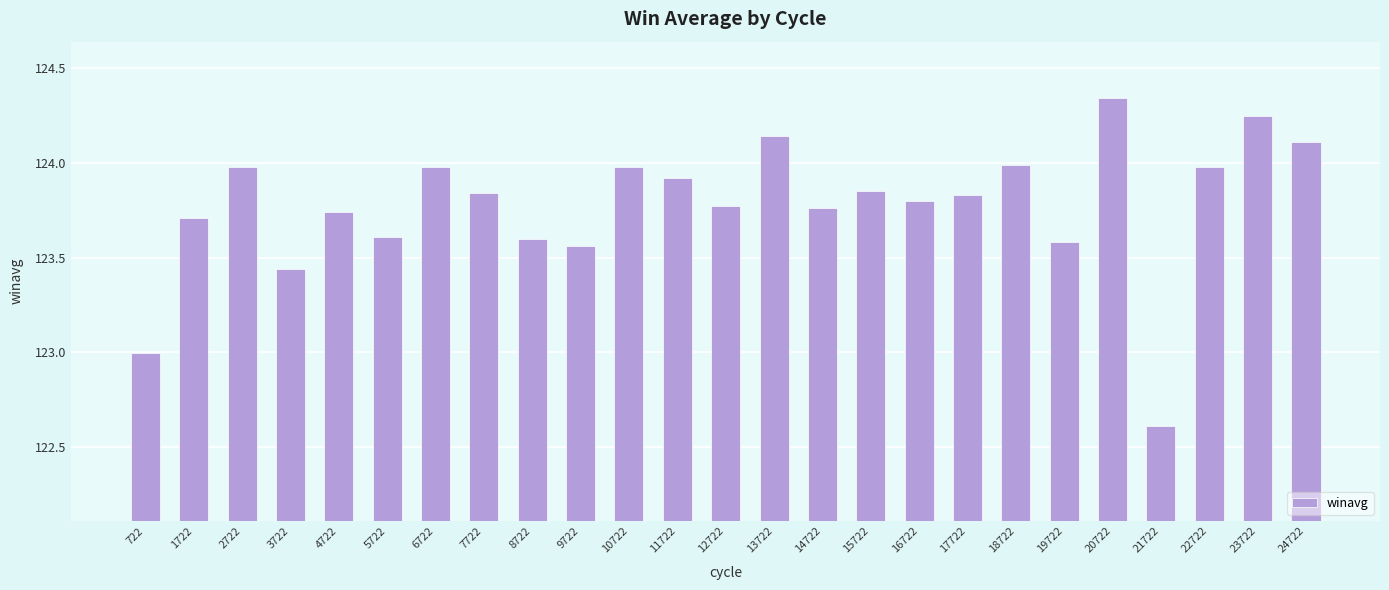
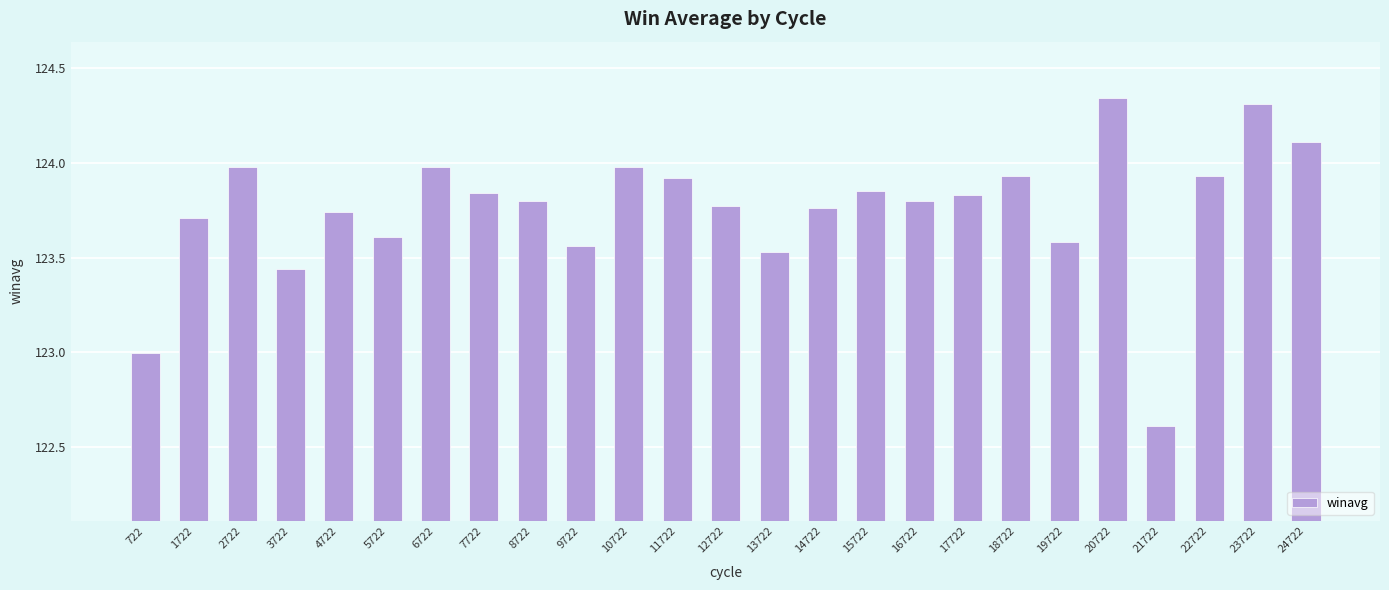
8722: 123.6 -> 123.8
13722: 124.14 -> 123.53
18722: 123.99 -> 123.93
22722: 123.98 -> 123.93
23722: 124.25 -> 124.31
